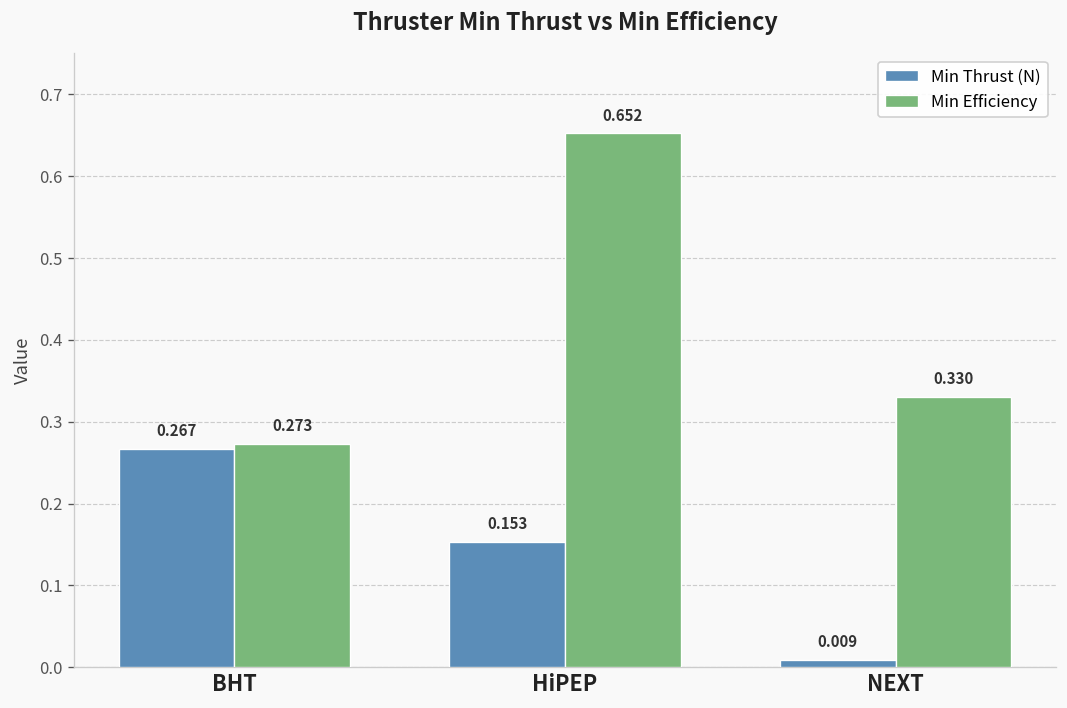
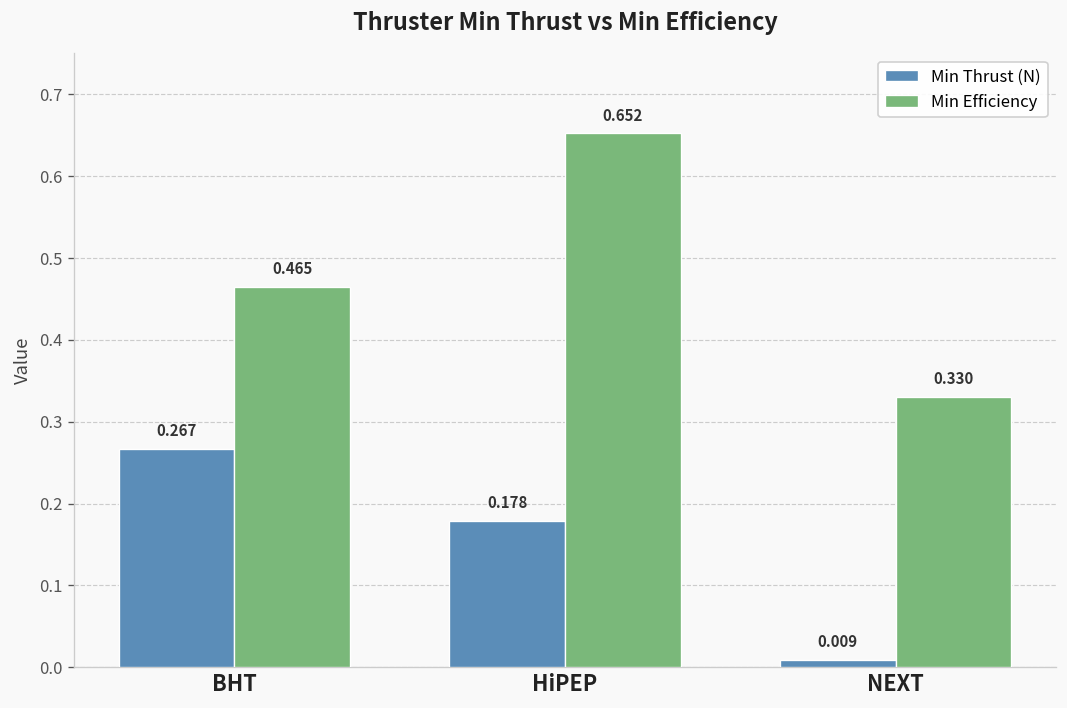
Min Efficiency, BHT: 0.273 -> 0.465
Min Thrust (N), HiPEP: 0.153 -> 0.178
